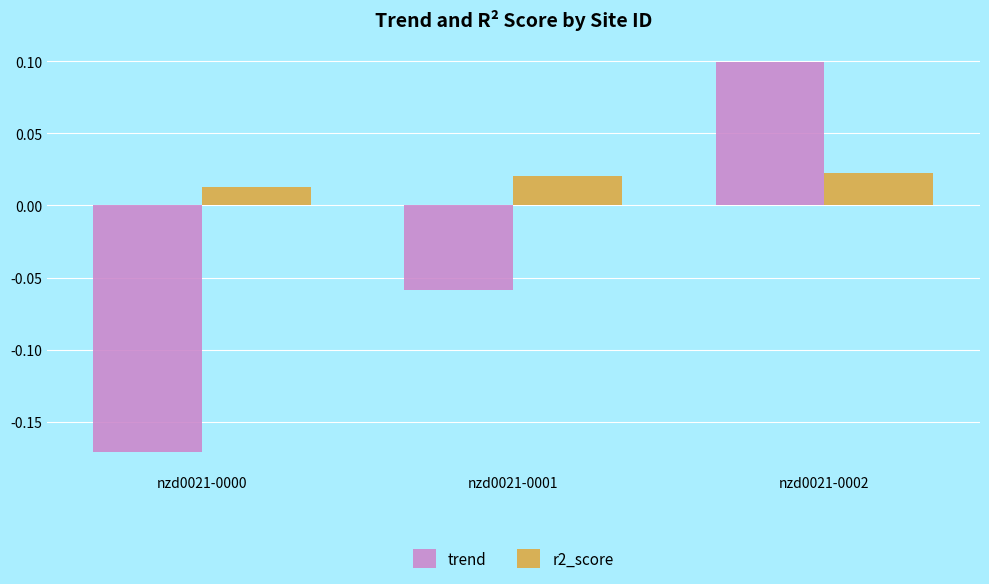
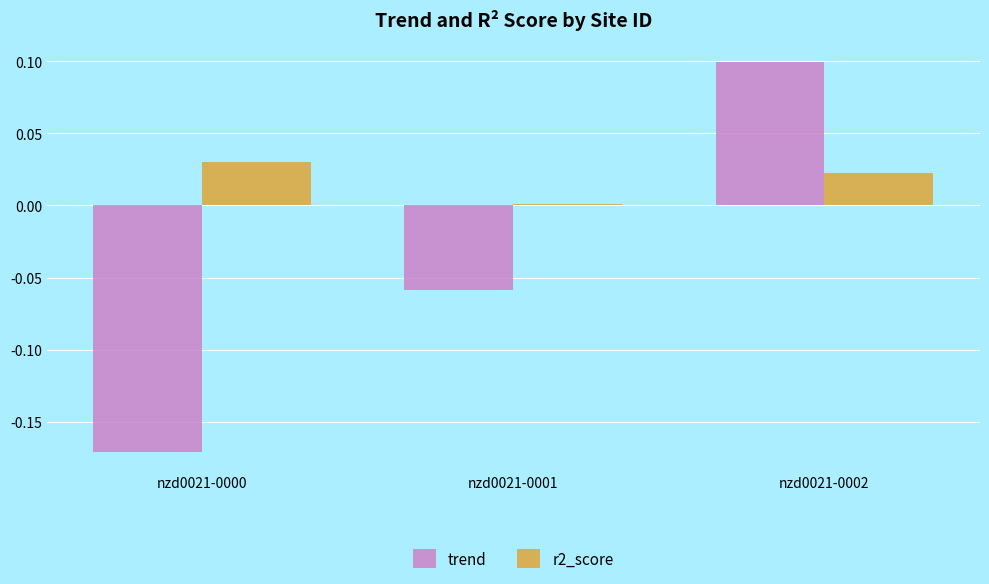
r2_score, nzd0021-0000: 0.012 -> 0.030
r2_score, nzd0021-0001: 0.020 -> 0.001
